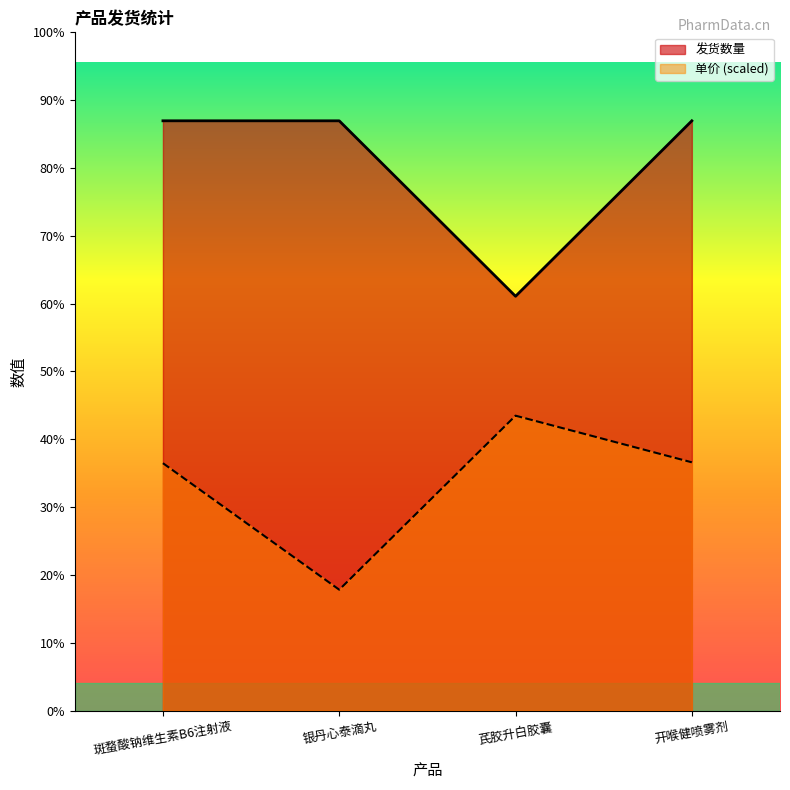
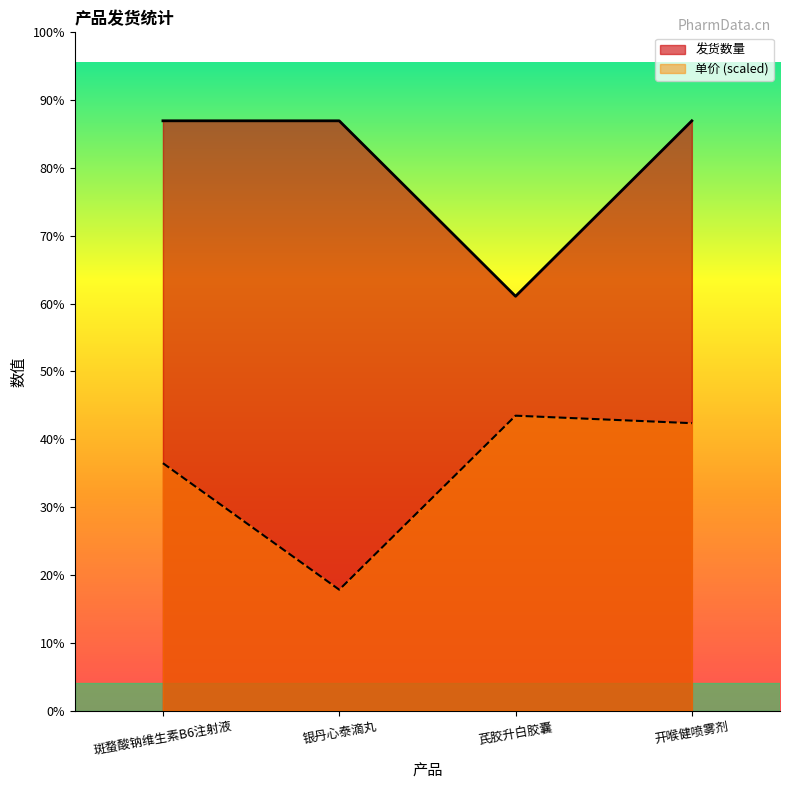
单价 (scaled), 开喉健喷雾剂: 37% -> 42%
